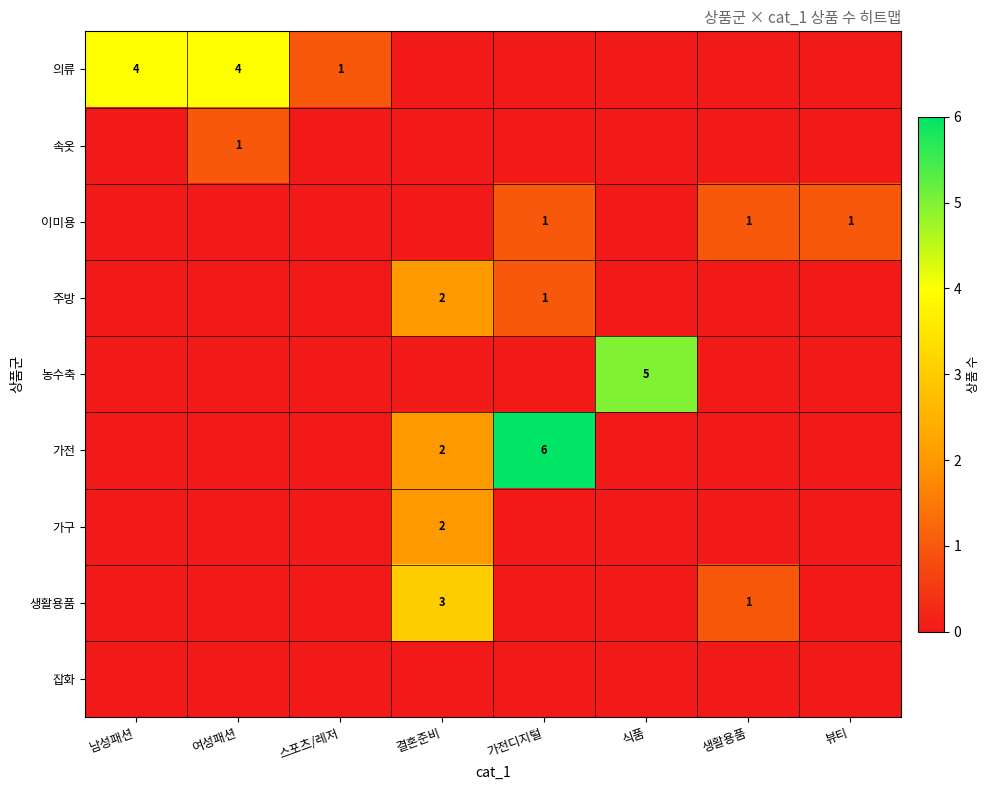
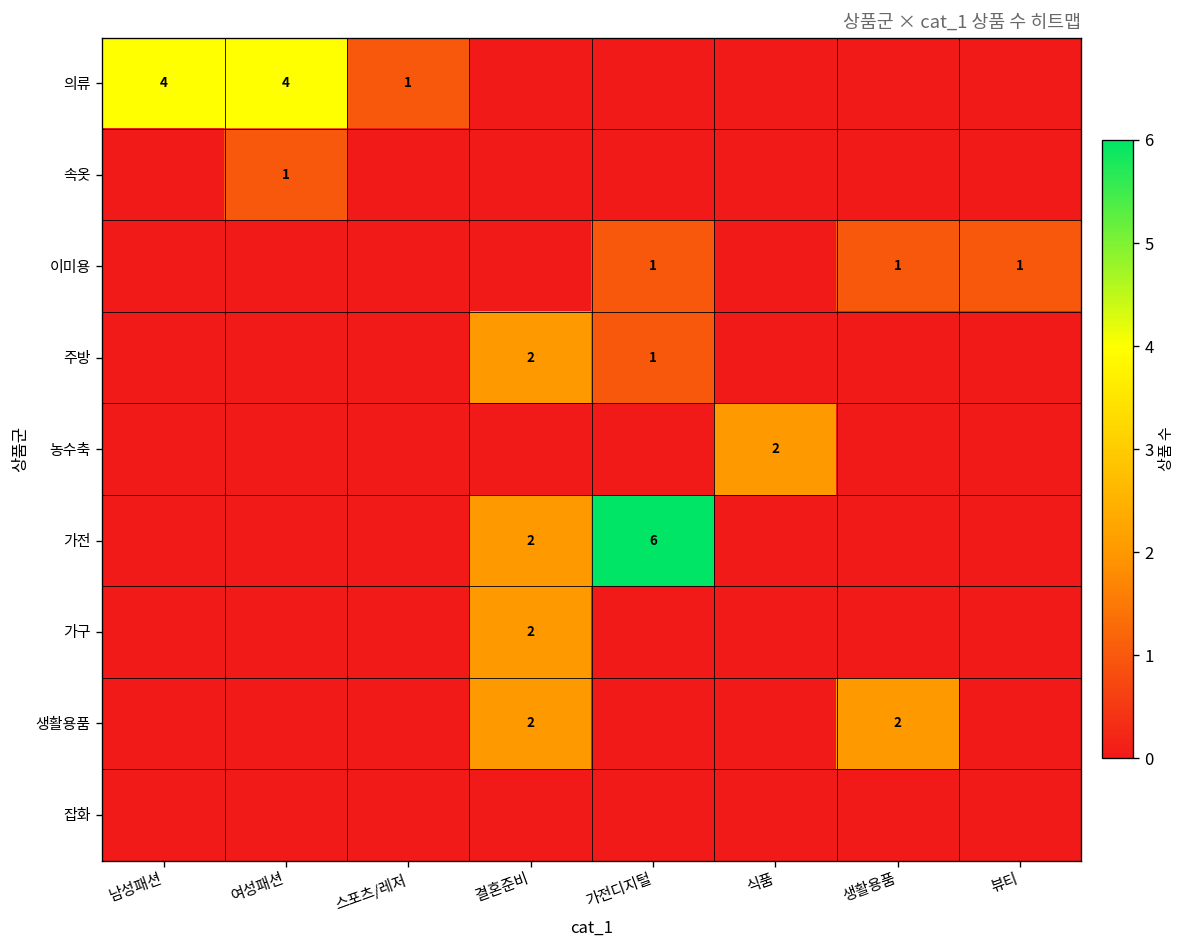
농수축, 식품: 5 -> 2
생활용품, 결혼준비: 3 -> 2
생활용품, 생활용품: 1 -> 2
